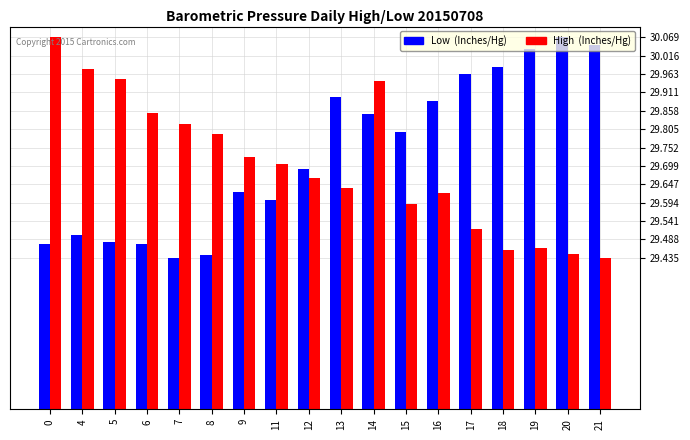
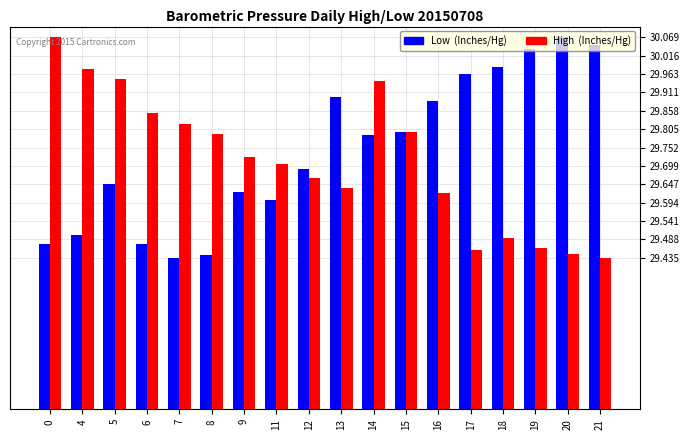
Low (Inches/Hg), 5: 29.48 -> 29.65
Low (Inches/Hg), 14: 29.85 -> 29.79
High (Inches/Hg), 15: 29.59 -> 29.80
High (Inches/Hg), 17: 29.52 -> 29.46
High (Inches/Hg), 18: 29.46 -> 29.49
